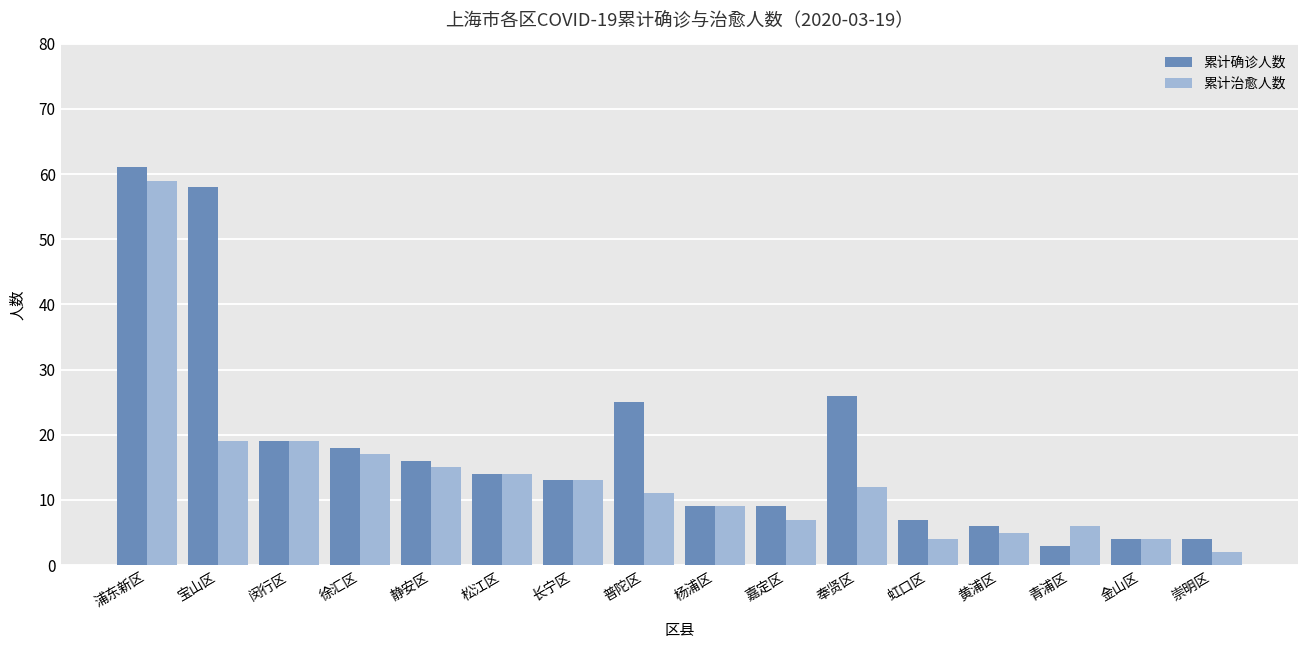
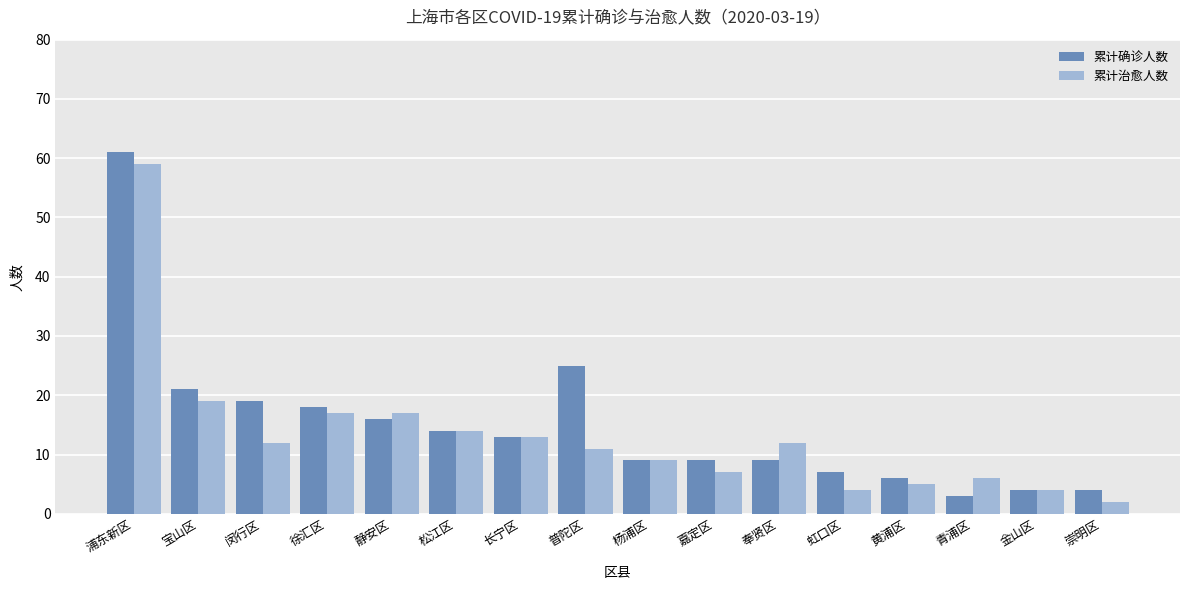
累计确诊人数, 宝山区: 58 -> 21
累计治愈人数, 闵行区: 19 -> 12
累计治愈人数, 静安区: 15 -> 17
累计确诊人数, 奉贤区: 26 -> 9
